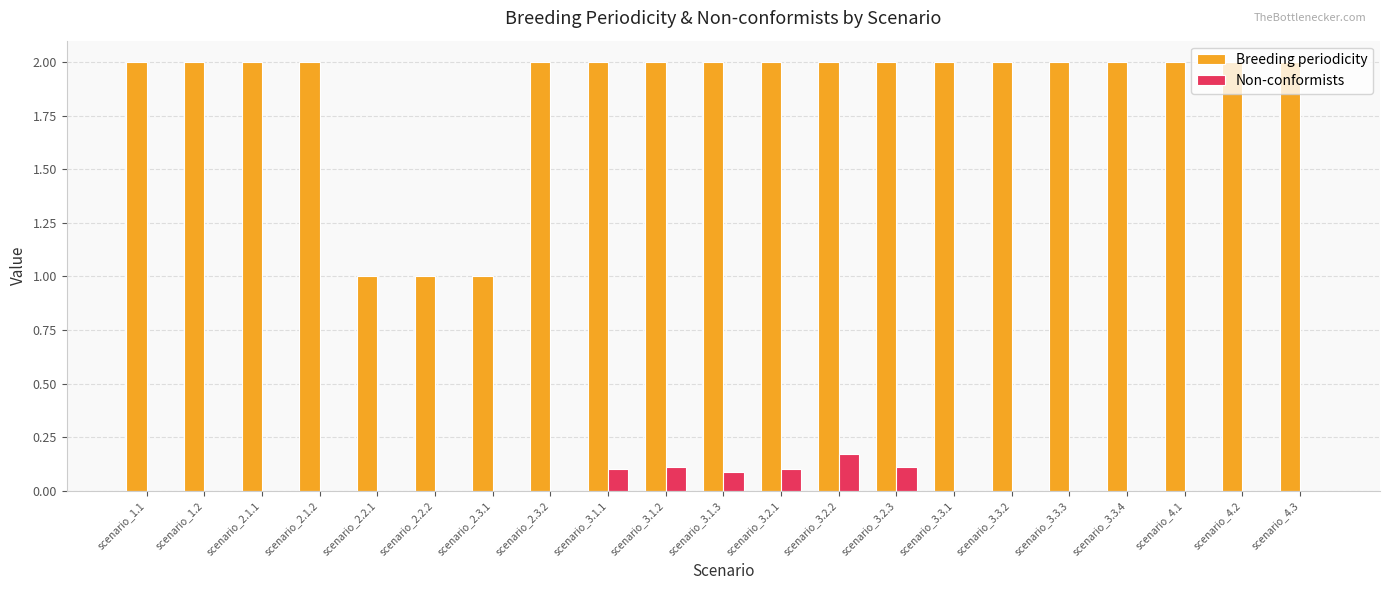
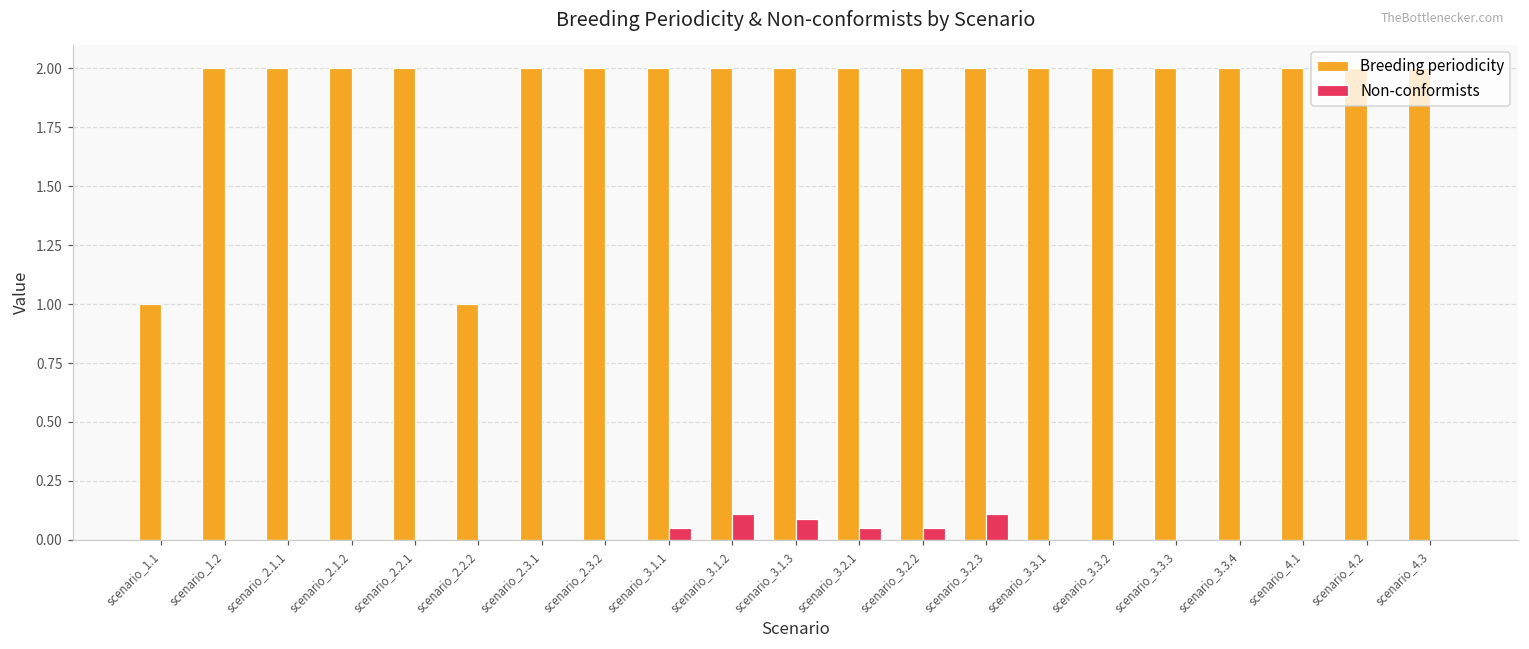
Breeding periodicity, scenario_1.1: 2 -> 1
Breeding periodicity, scenario_2.2.1: 1 -> 2
Breeding periodicity, scenario_2.3.1: 1 -> 2
Non-conformists, scenario_3.1.1: 0.10 -> 0.05
Non-conformists, scenario_3.2.1: 0.10 -> 0.05
Non-conformists, scenario_3.2.2: 0.17 -> 0.05
